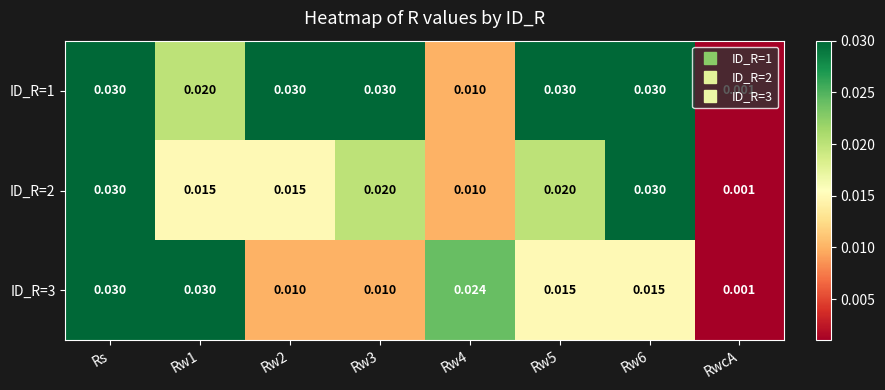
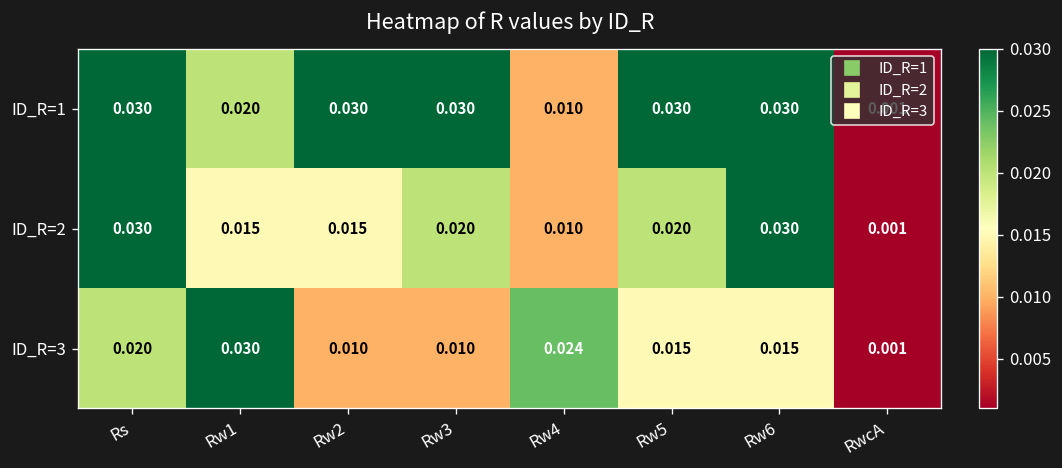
ID_R=3, Rs: 0.030 -> 0.020
